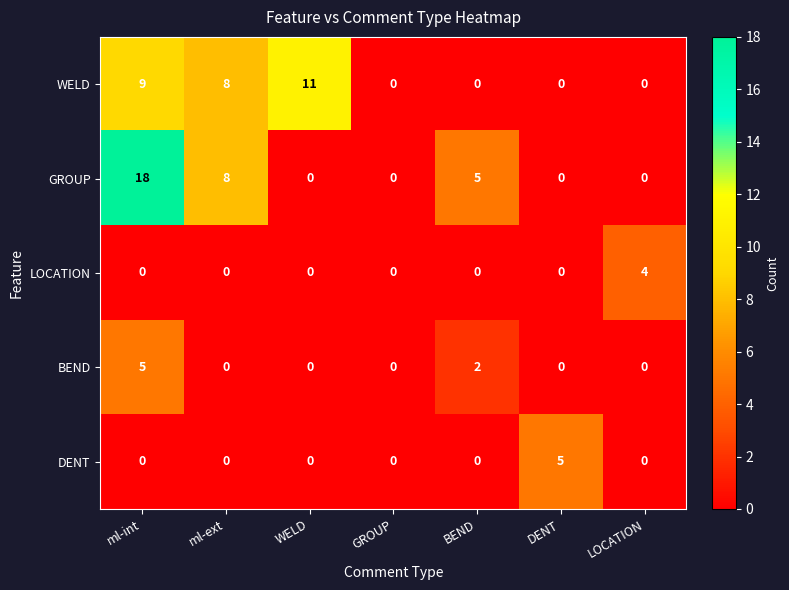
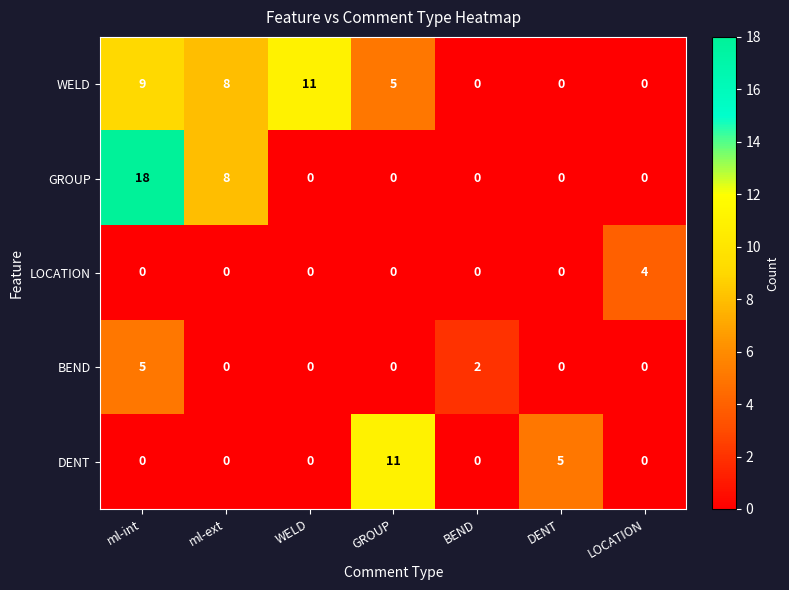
WELD, GROUP: 0 -> 5
GROUP, BEND: 5 -> 0
DENT, GROUP: 0 -> 11
